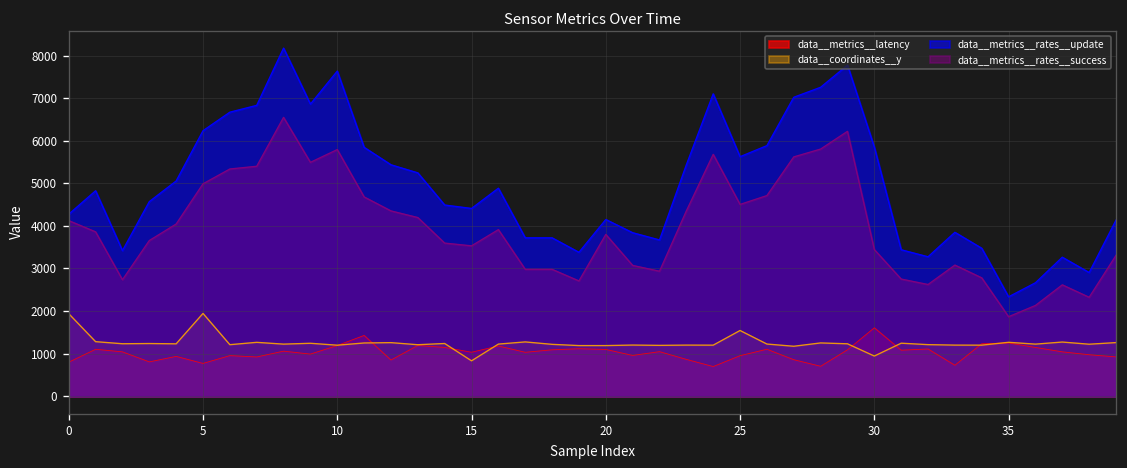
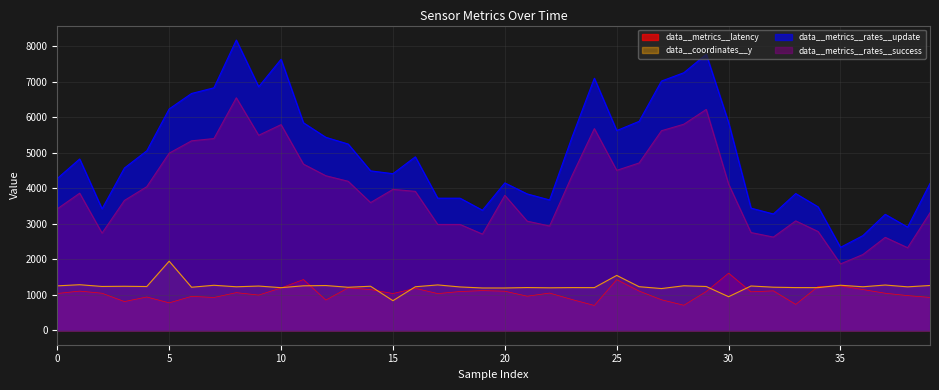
data__metrics__latency, 0: 800 -> 1000
data__coordinates__y, 0: 1900 -> 1300
data__metrics__rates__success, 0: 4100 -> 3400
data__metrics__rates__success, 15: 3500 -> 4000
data__metrics__latency, 25: 1000 -> 1400
data__metrics__rates__success, 30: 3400 -> 4100
